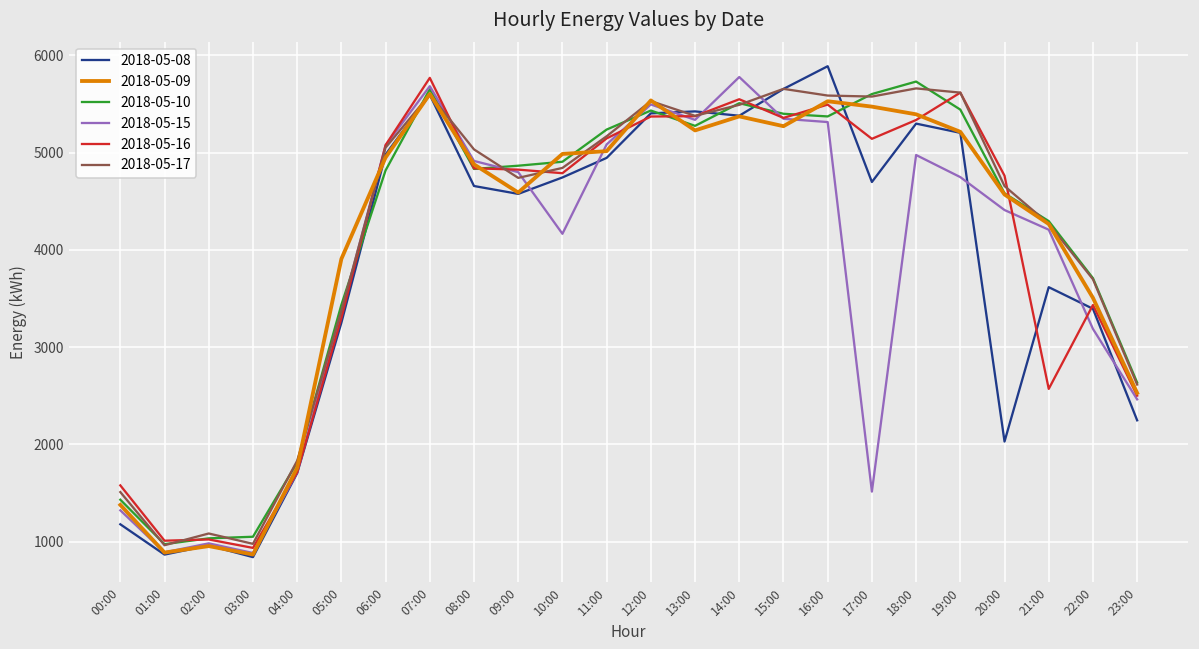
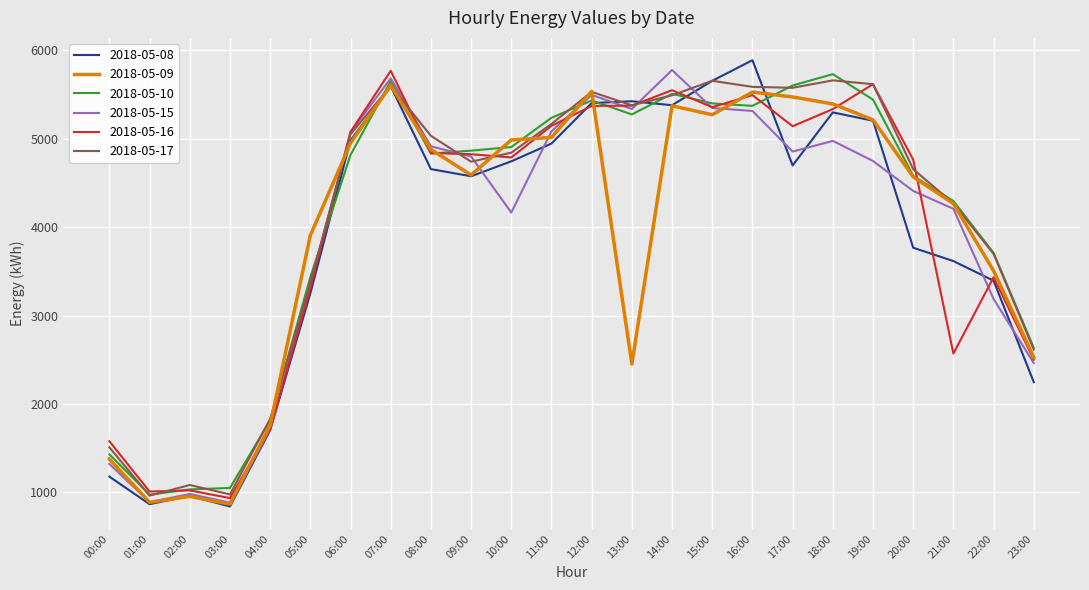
2018-05-09, 13:00: 5200 -> 2500
2018-05-15, 17:00: 1500 -> 4900
2018-05-08, 20:00: 2000 -> 3800
